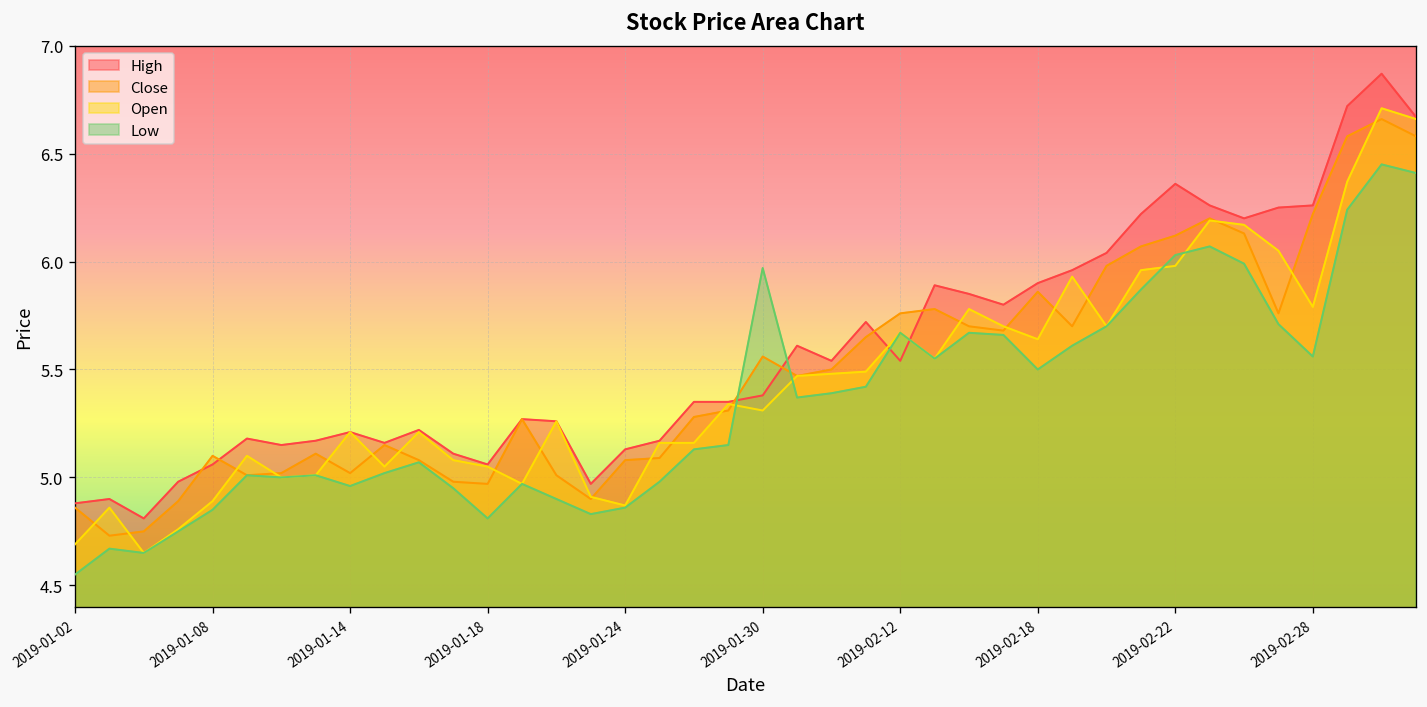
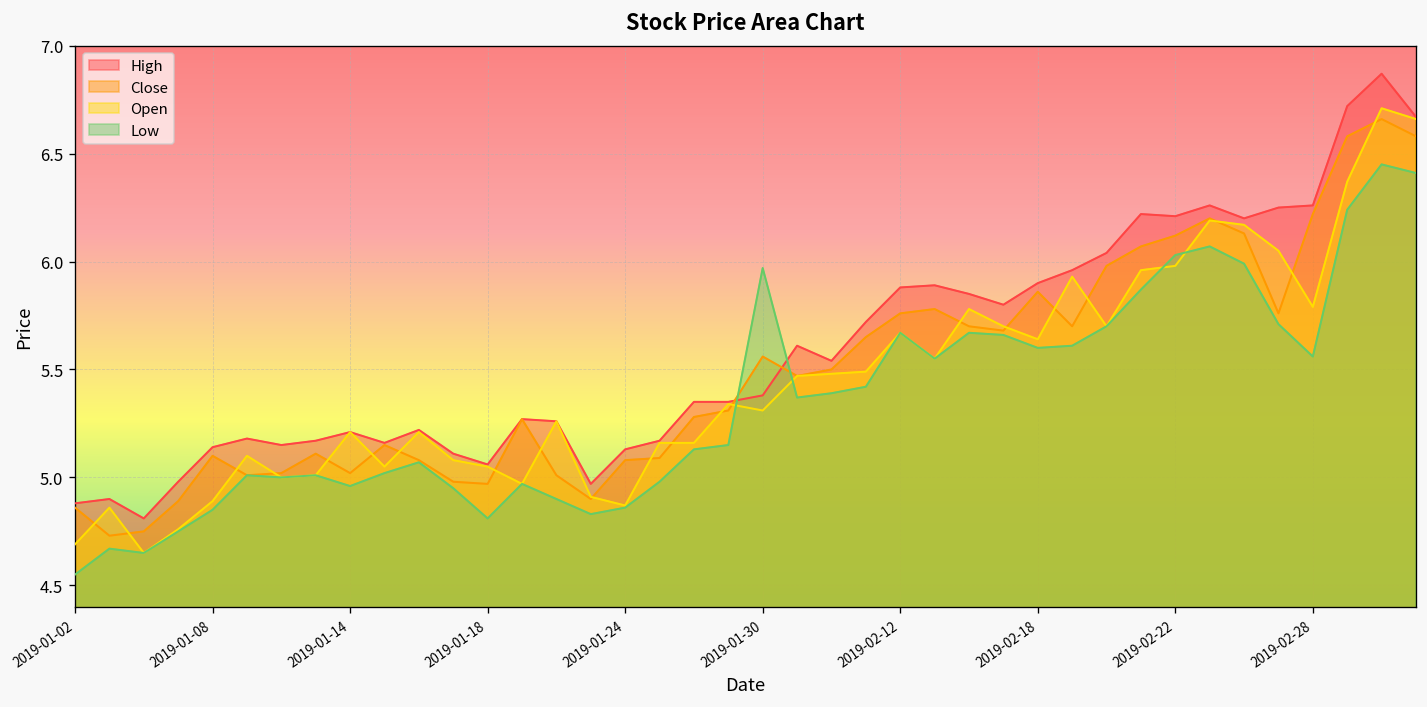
High, 2019-01-08: 5.06 -> 5.14
High, 2019-02-12: 5.54 -> 5.88
Low, 2019-02-18: 5.5 -> 5.6
High, 2019-02-22: 6.36 -> 6.21
